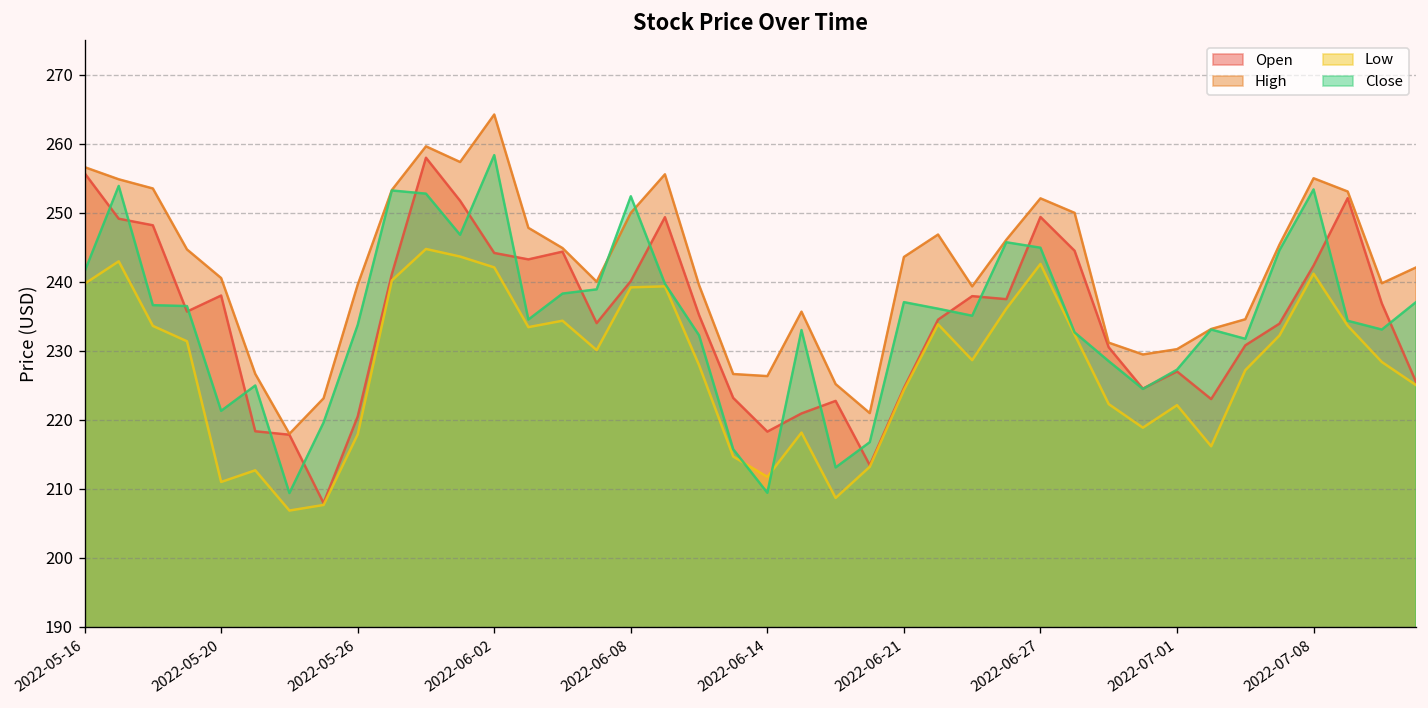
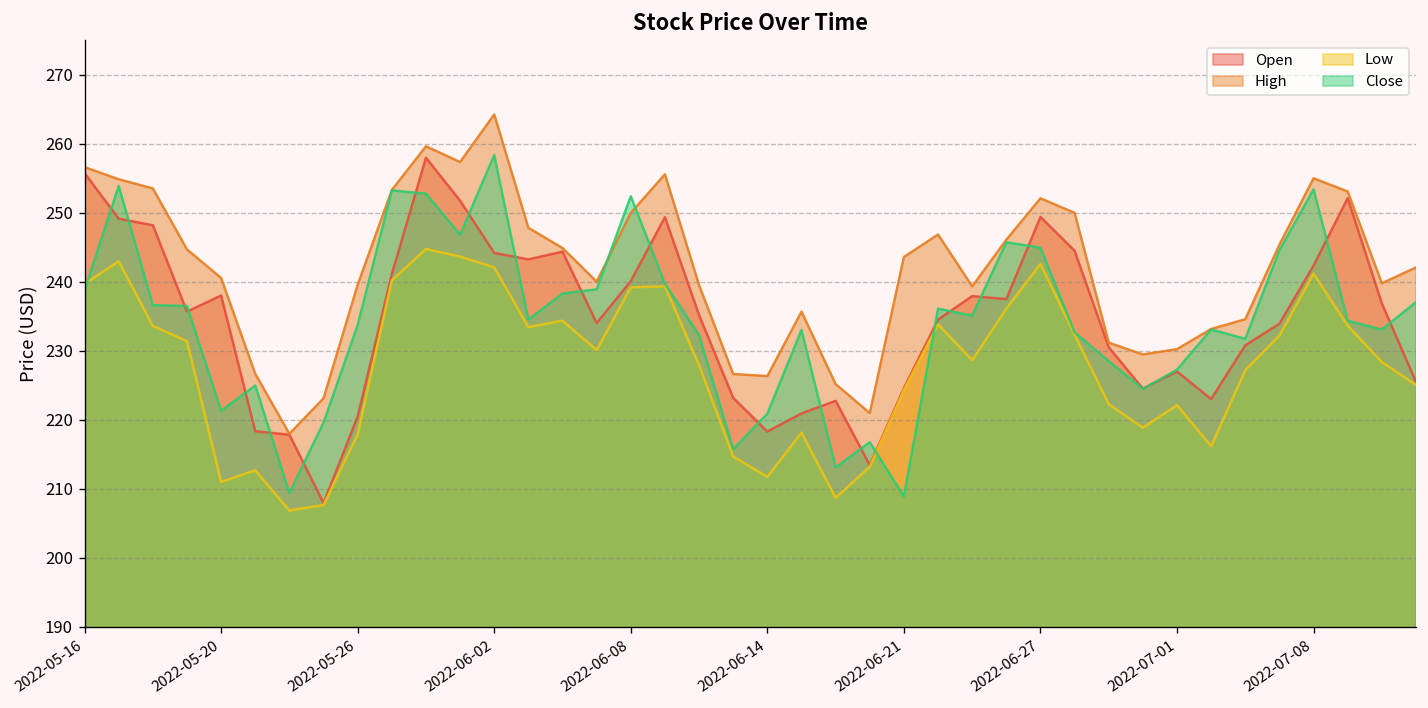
Close, 2022-05-16: 241 -> 239
Close, 2022-06-14: 209 -> 221
Close, 2022-06-21: 237 -> 209
